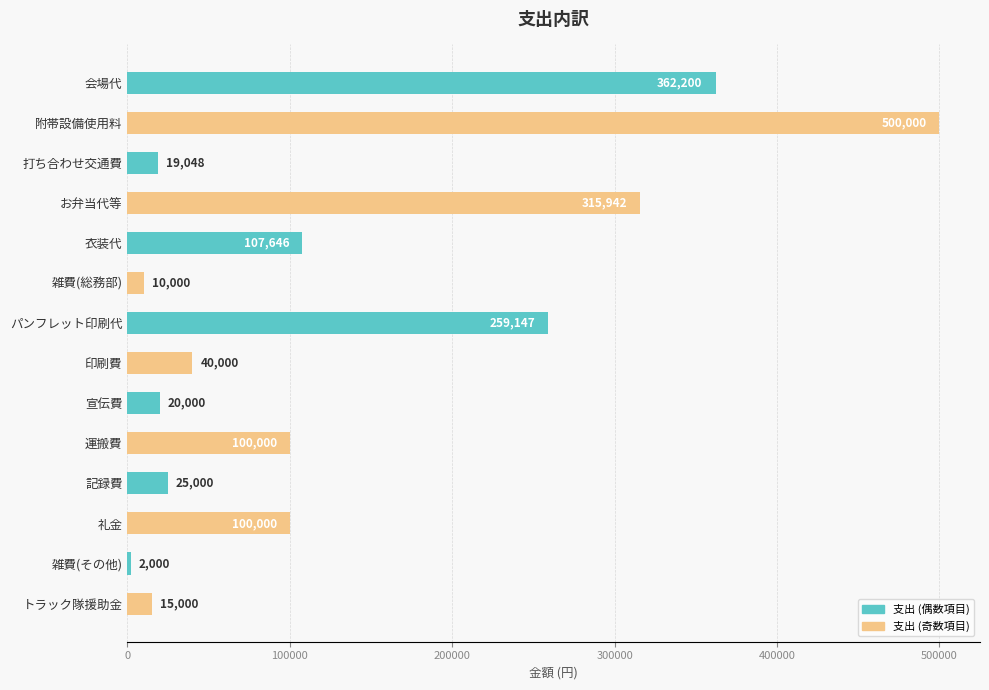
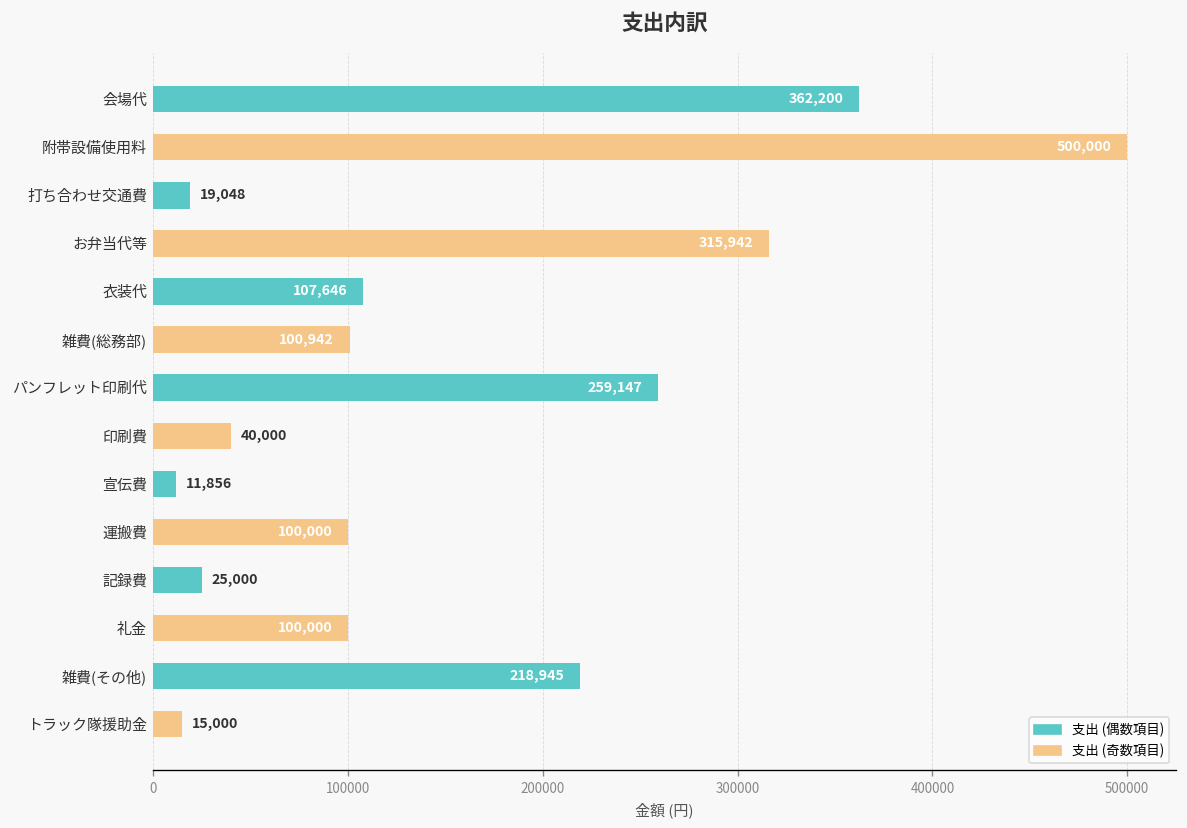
雑費(総務部): 10,000 -> 100,942
宣伝費: 20,000 -> 11,856
雑費(その他): 2,000 -> 218,945
